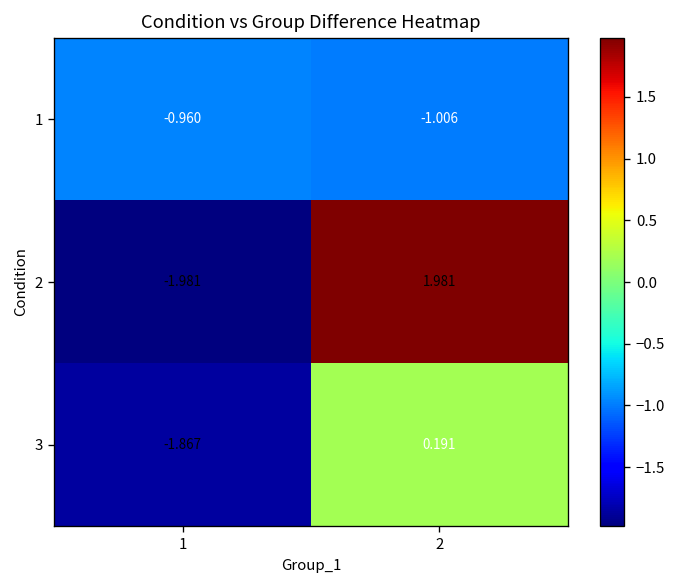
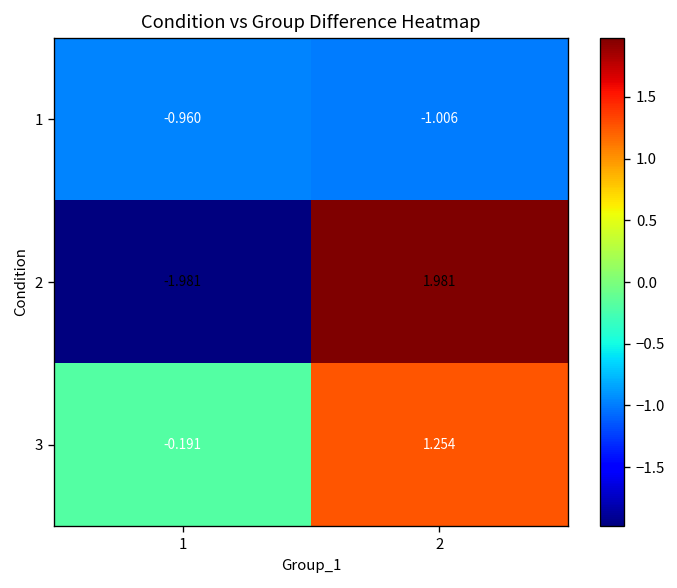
3, 1: -1.867 -> -0.191
3, 2: 0.191 -> 1.254
